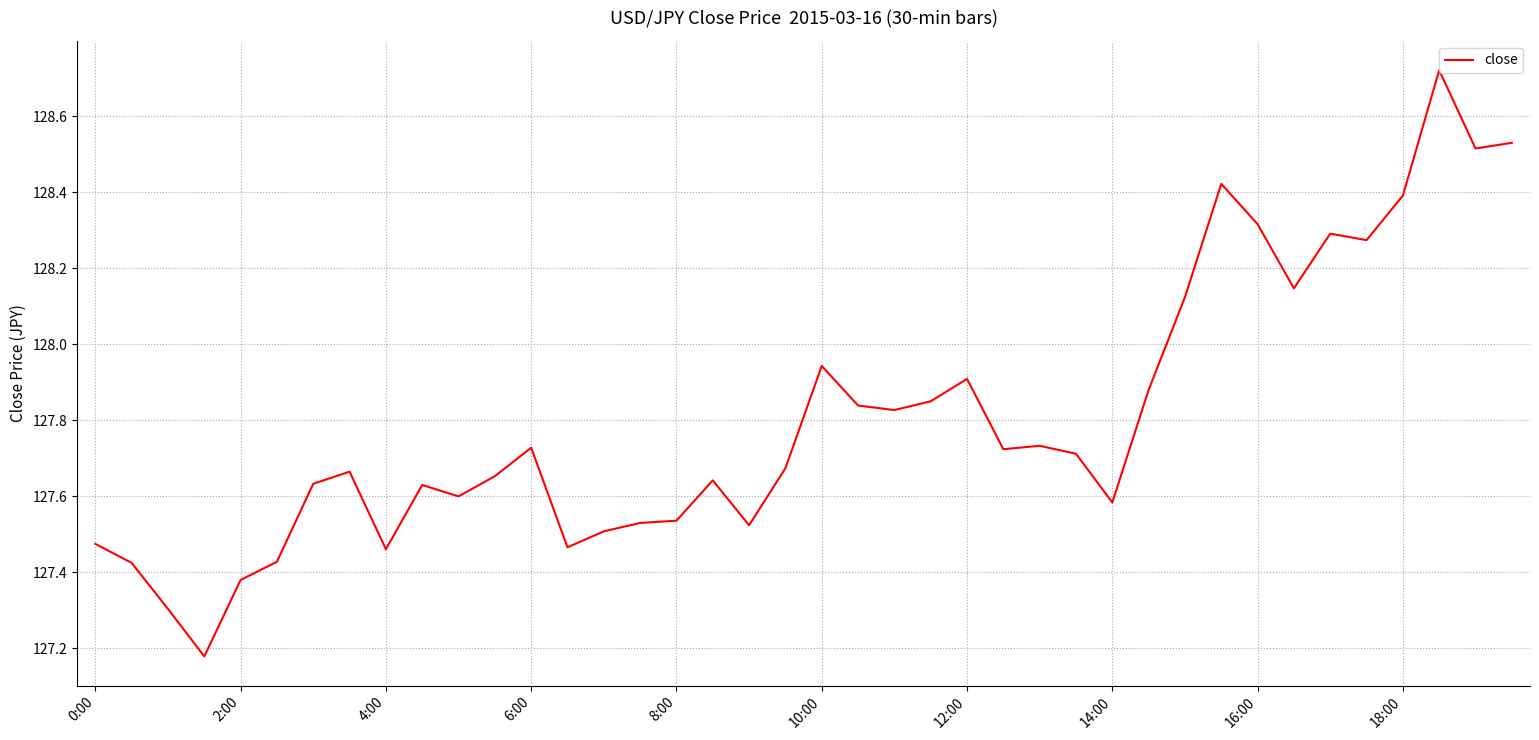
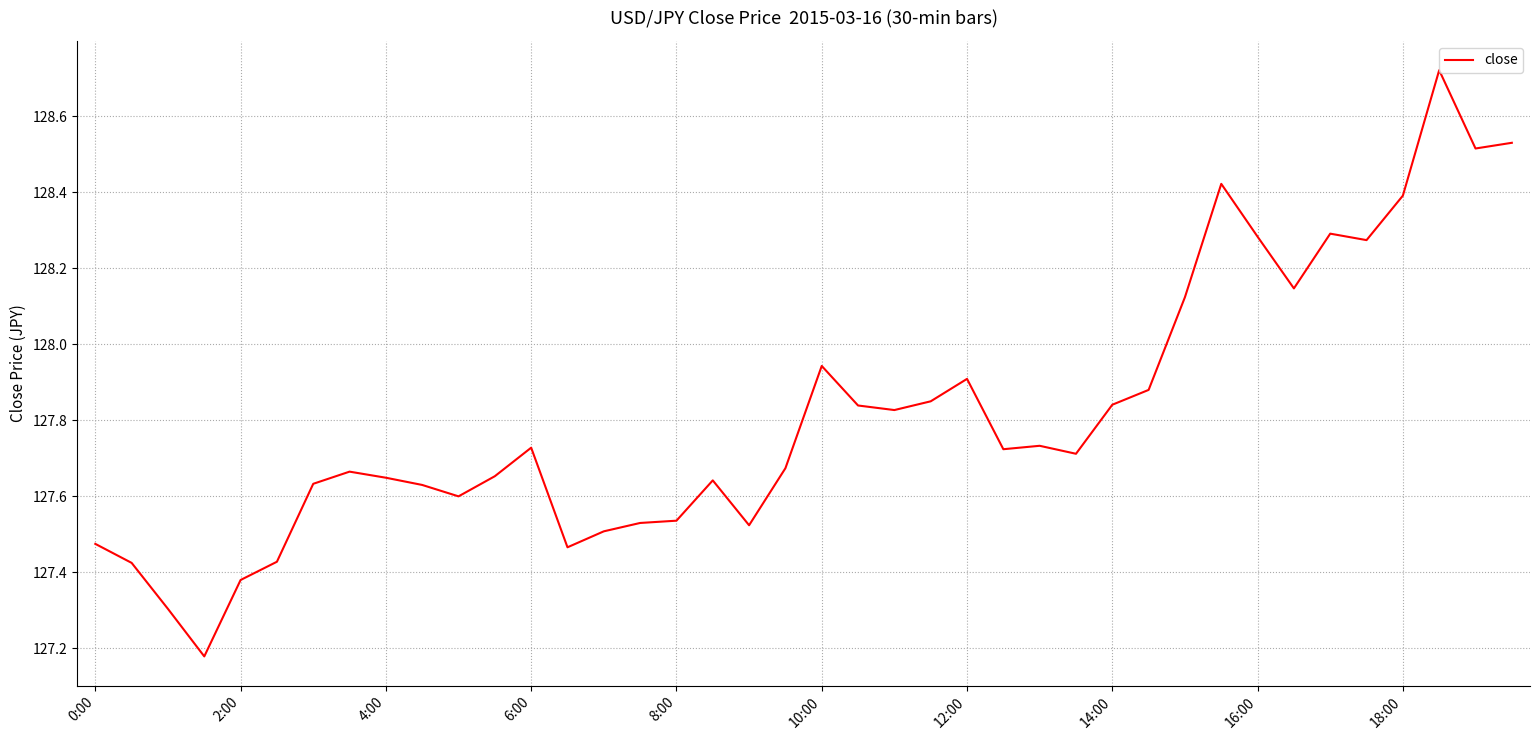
4:00: 127.46 -> 127.65
14:00: 127.58 -> 127.84
16:00: 128.32 -> 128.28
